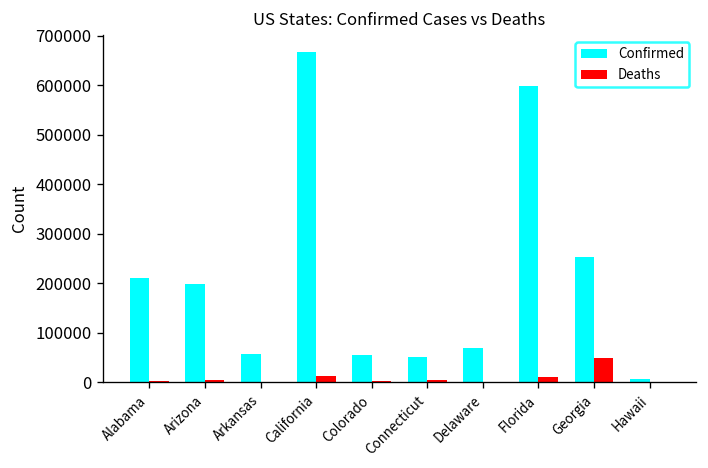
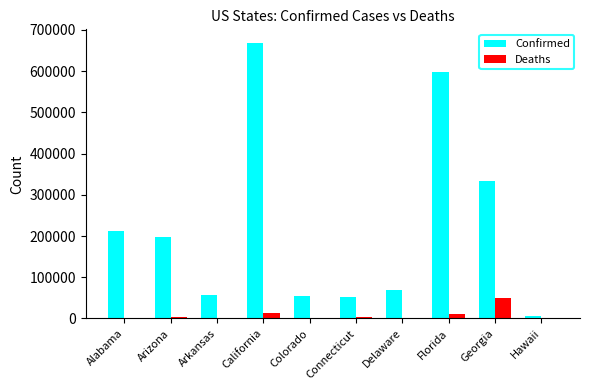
Confirmed, Georgia: 250000 -> 330000
